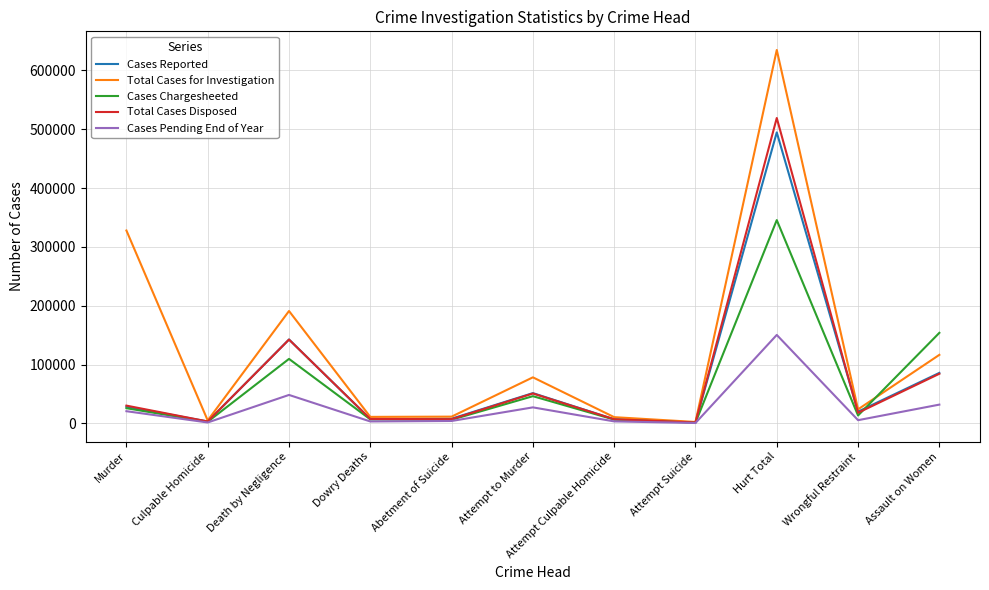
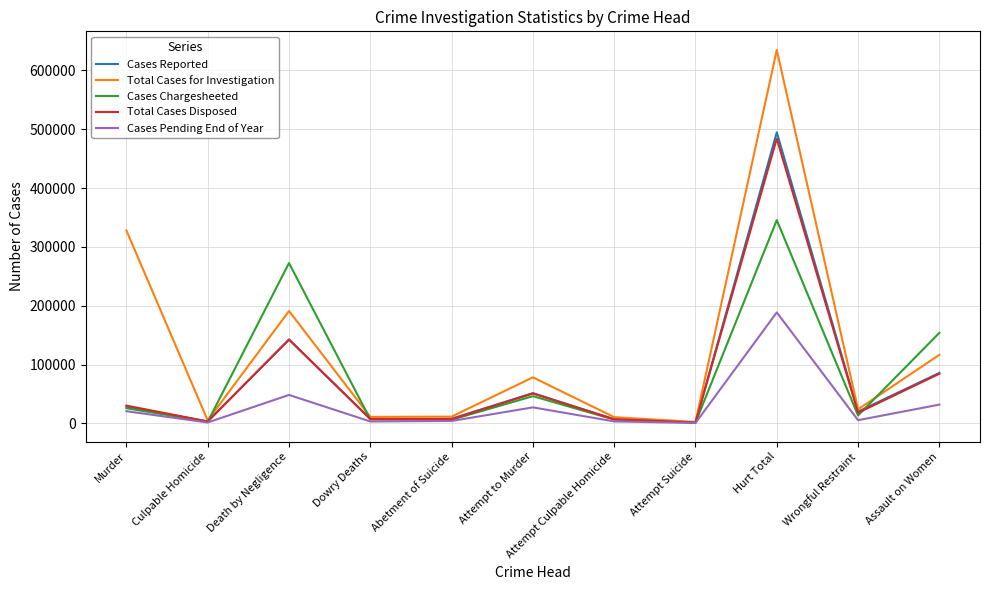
Cases Chargesheeted, Death by Negligence: 110000 -> 270000
Total Cases Disposed, Hurt Total: 520000 -> 480000
Cases Pending End of Year, Hurt Total: 150000 -> 190000
